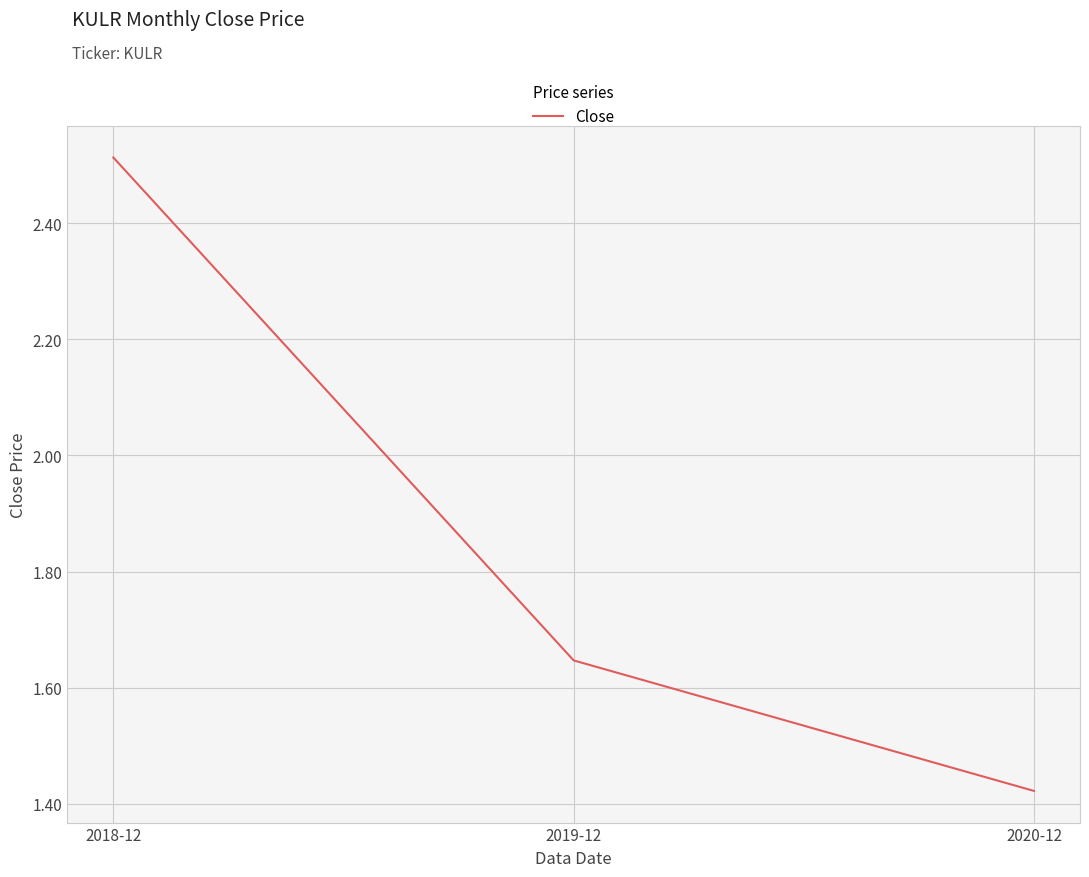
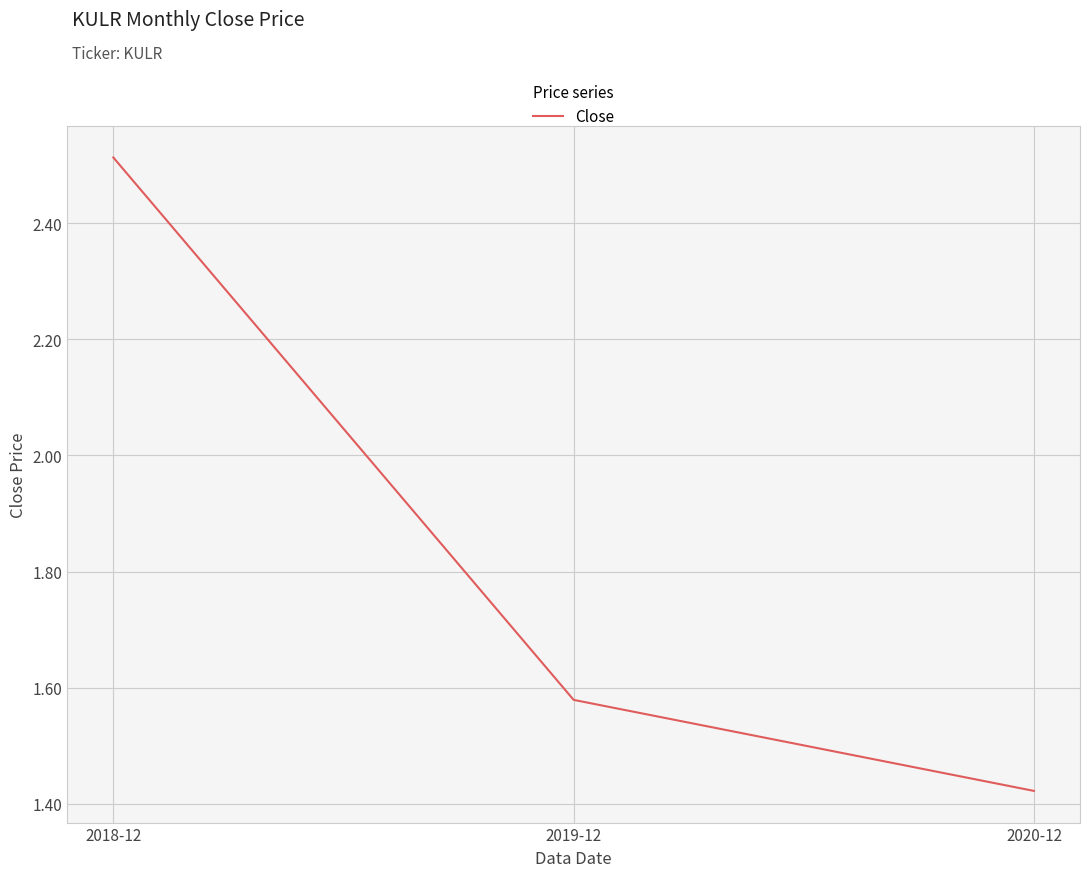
2019-12: 1.65 -> 1.58
